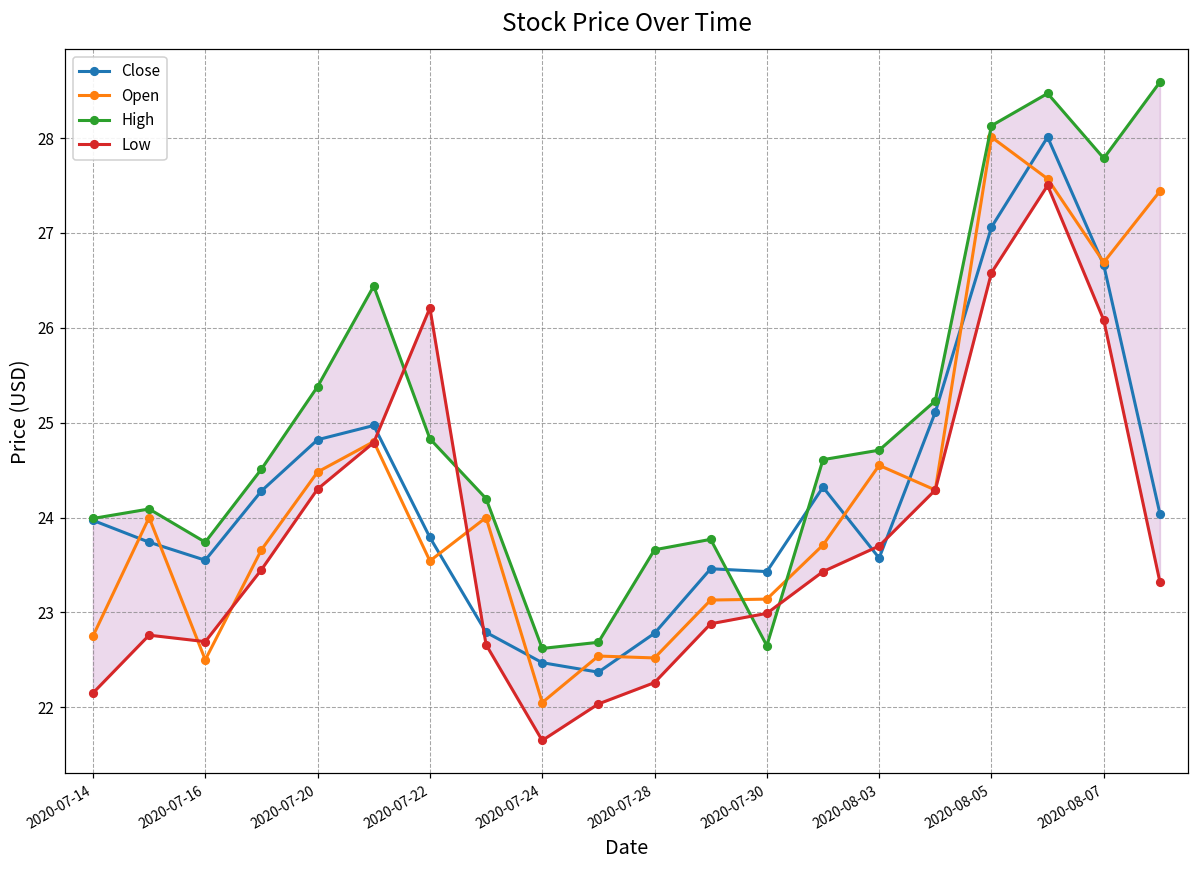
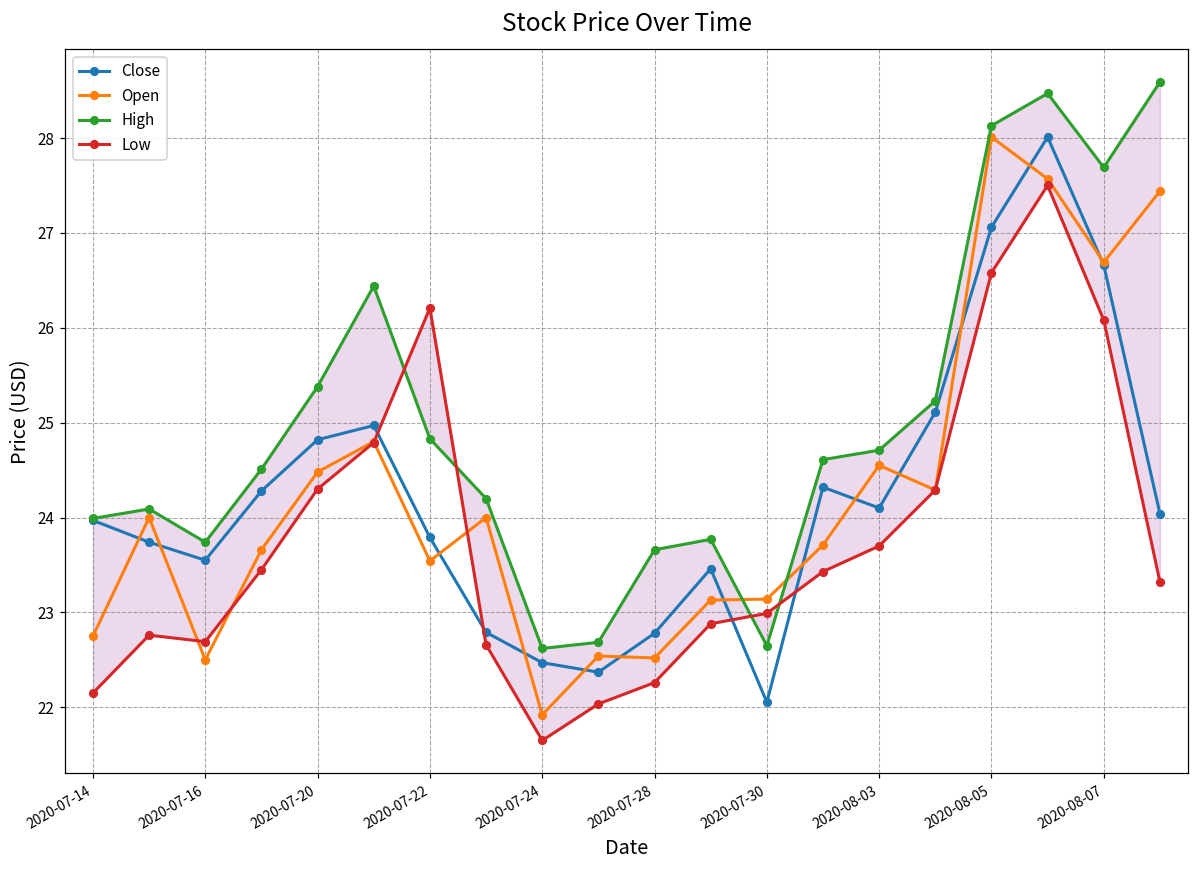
Open, 2020-07-24: 22.0 -> 21.9
Close, 2020-07-30: 23.4 -> 22.1
Close, 2020-08-03: 23.6 -> 24.1
High, 2020-08-07: 27.8 -> 27.7
